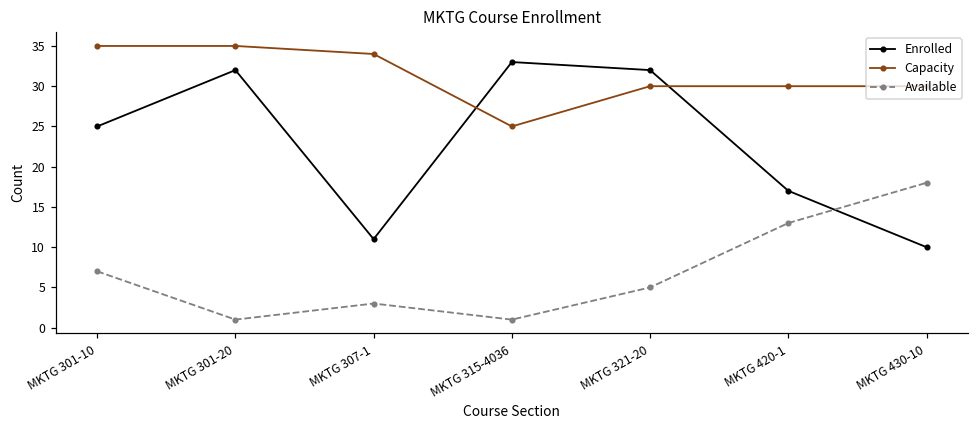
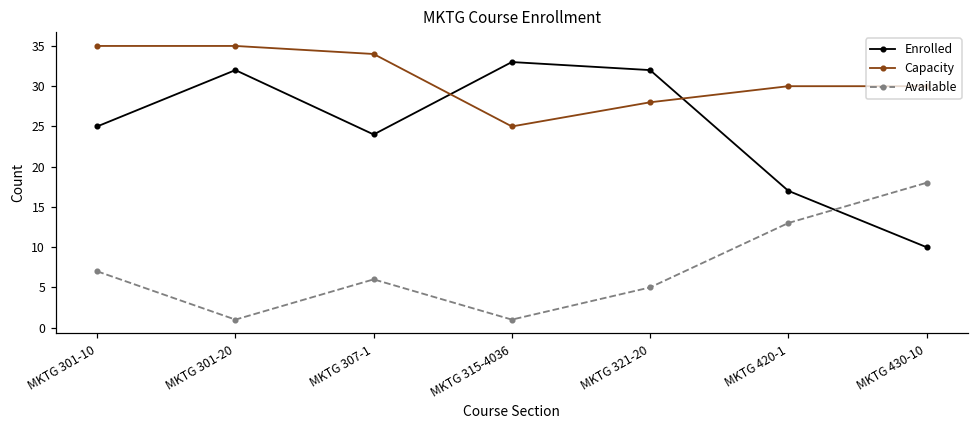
Enrolled, MKTG 307-1: 11 -> 24
Available, MKTG 307-1: 3 -> 6
Capacity, MKTG 321-20: 30 -> 28
